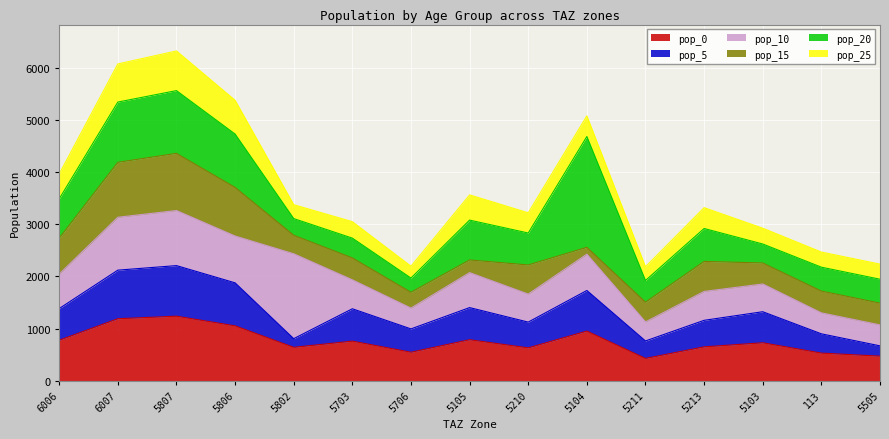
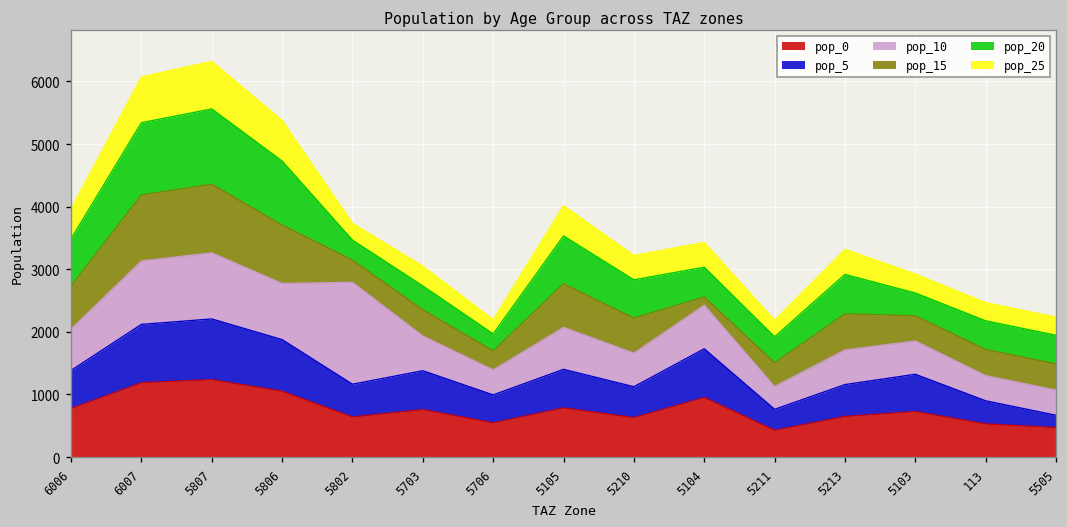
pop_5, 5802: 200 -> 500
pop_15, 5105: 200 -> 700
pop_20, 5104: 2100 -> 500
